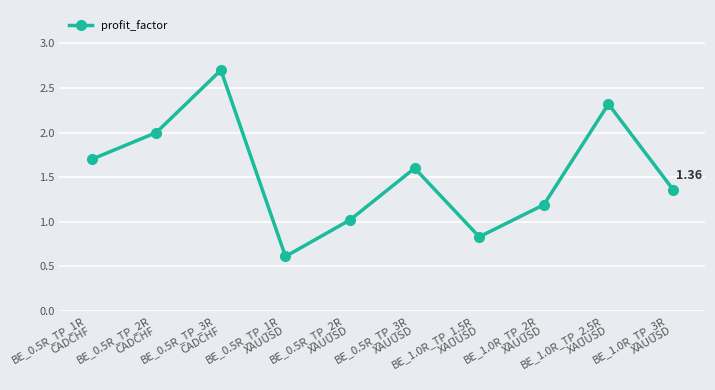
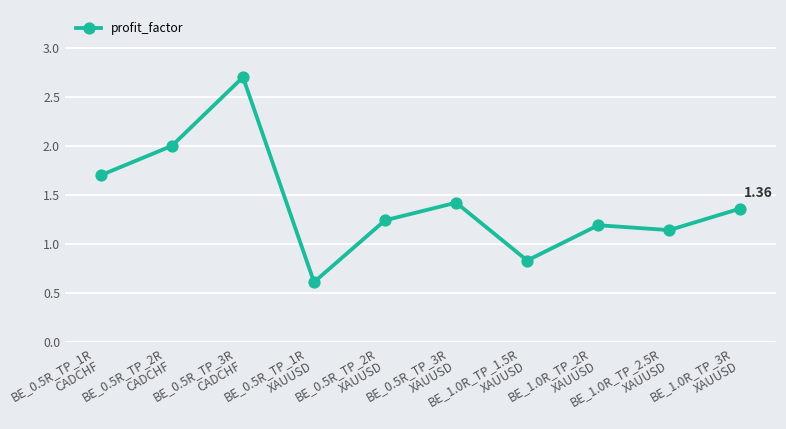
BE_0.5R_TP_2R XAUUSD: 1.0 -> 1.2
BE_0.5R_TP_3R XAUUSD: 1.6 -> 1.4
BE_1.0R_TP_2.5R XAUUSD: 2.3 -> 1.1
